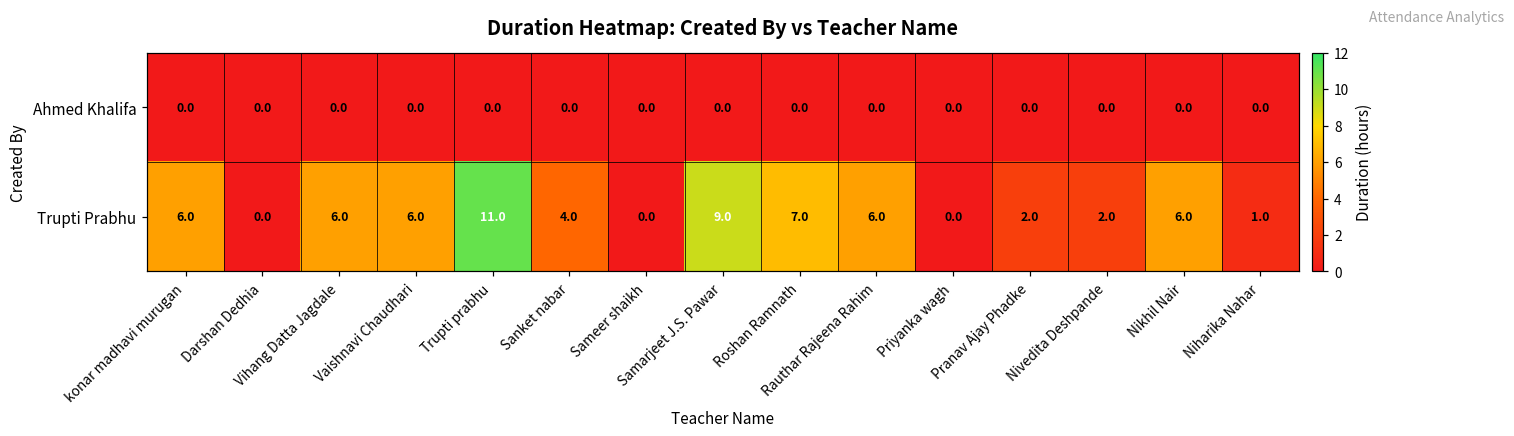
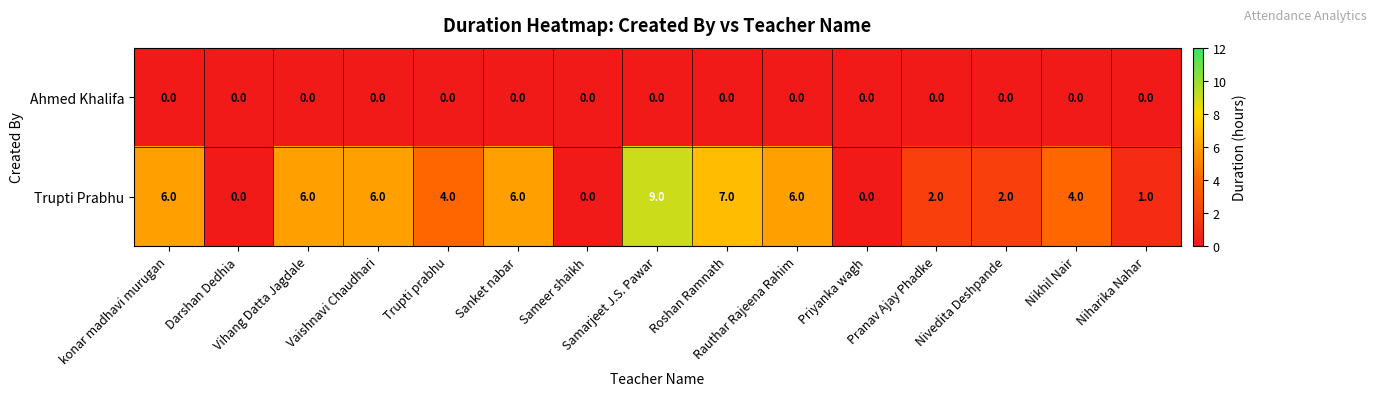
Trupti Prabhu, Trupti prabhu: 11.0 -> 4.0
Trupti Prabhu, Sanket nabar: 4.0 -> 6.0
Trupti Prabhu, Nikhil Nair: 6.0 -> 4.0
